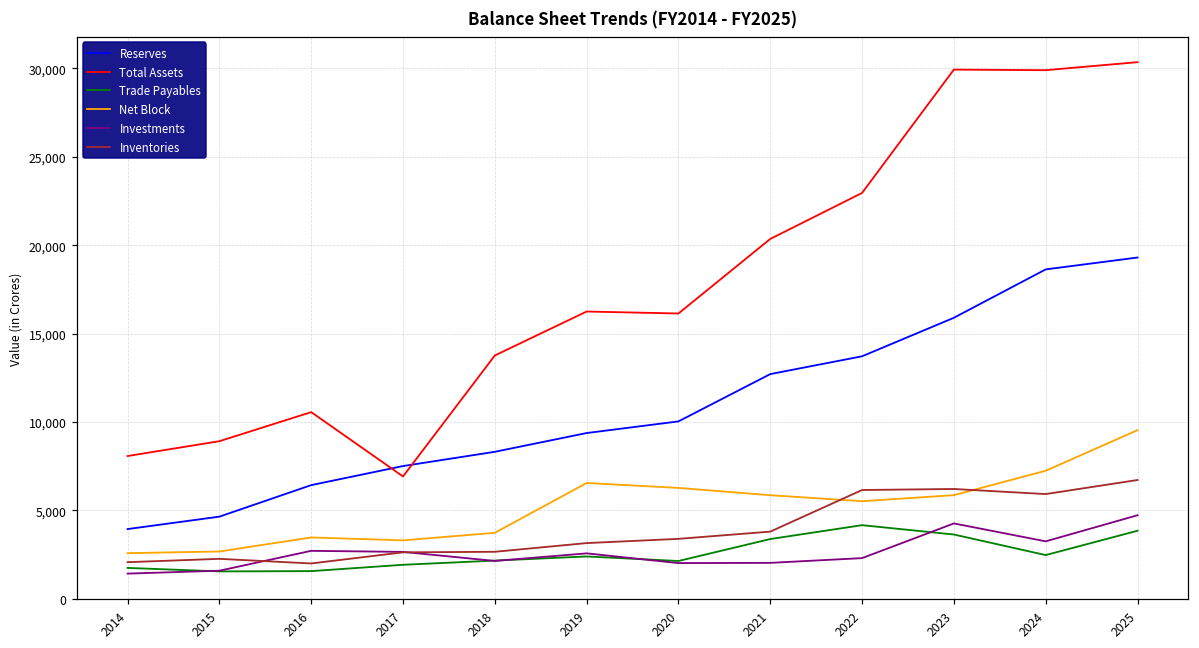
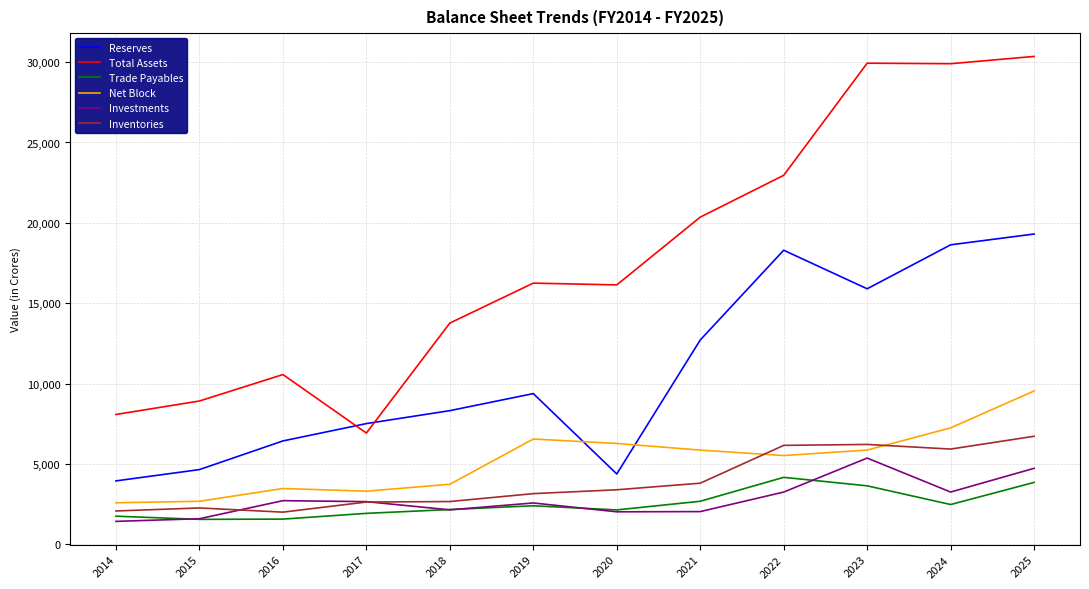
Reserves, 2020: 10,000 -> 4,400
Trade Payables, 2021: 3,400 -> 2,700
Reserves, 2022: 13,700 -> 18,300
Investments, 2022: 2,300 -> 3,200
Investments, 2023: 4,300 -> 5,400
